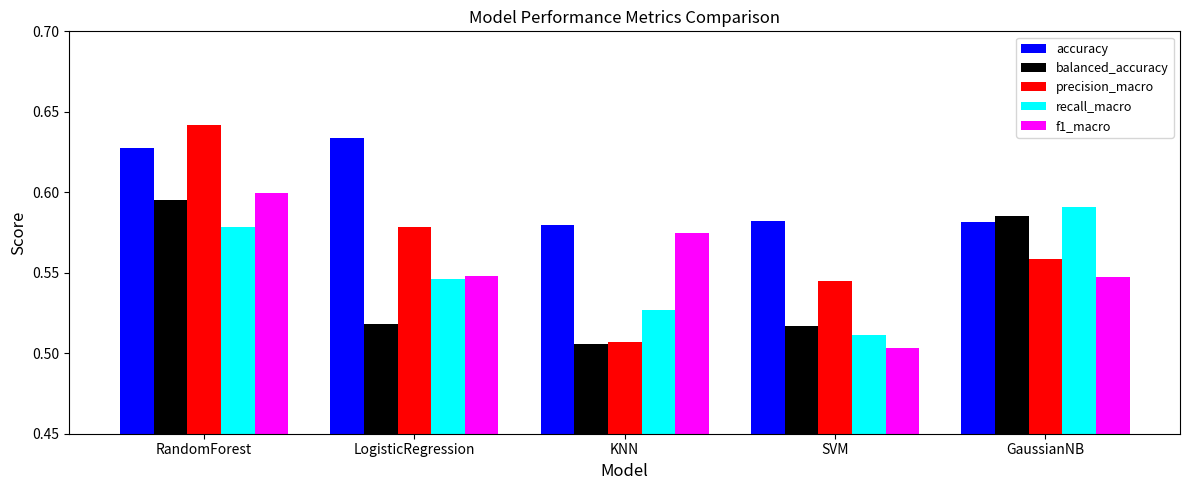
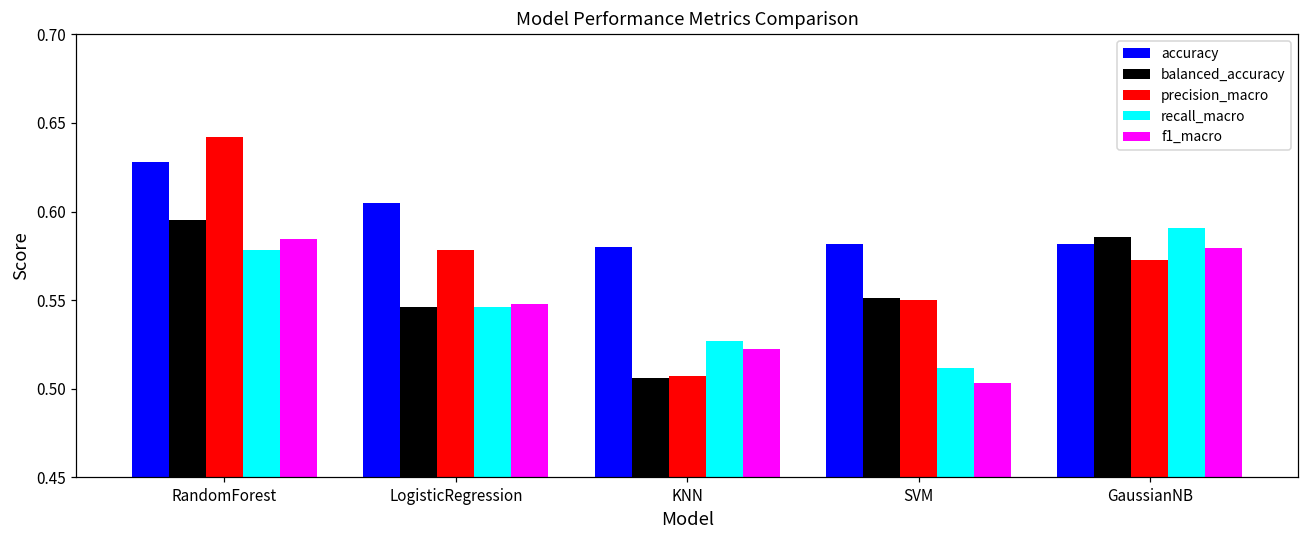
f1_macro, RandomForest: 0.599 -> 0.585
accuracy, LogisticRegression: 0.634 -> 0.605
balanced_accuracy, LogisticRegression: 0.518 -> 0.546
f1_macro, KNN: 0.575 -> 0.522
balanced_accuracy, SVM: 0.517 -> 0.551
precision_macro, SVM: 0.545 -> 0.550
precision_macro, GaussianNB: 0.558 -> 0.573
f1_macro, GaussianNB: 0.547 -> 0.580
